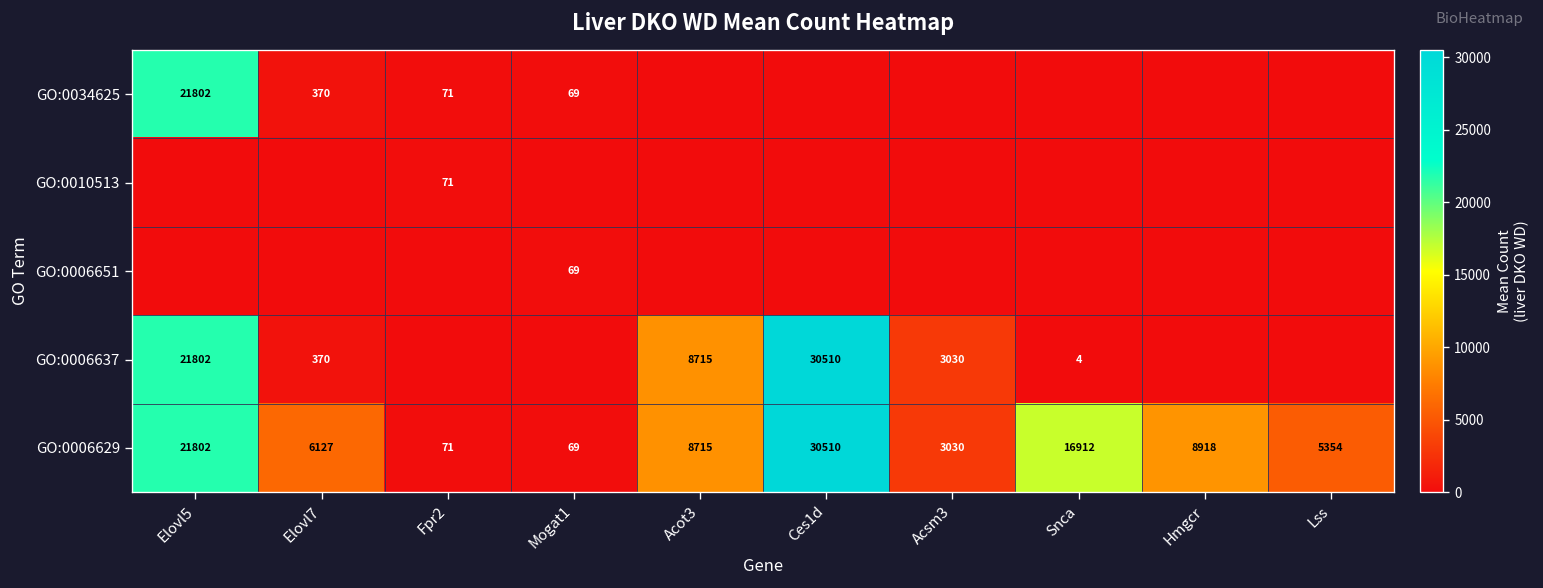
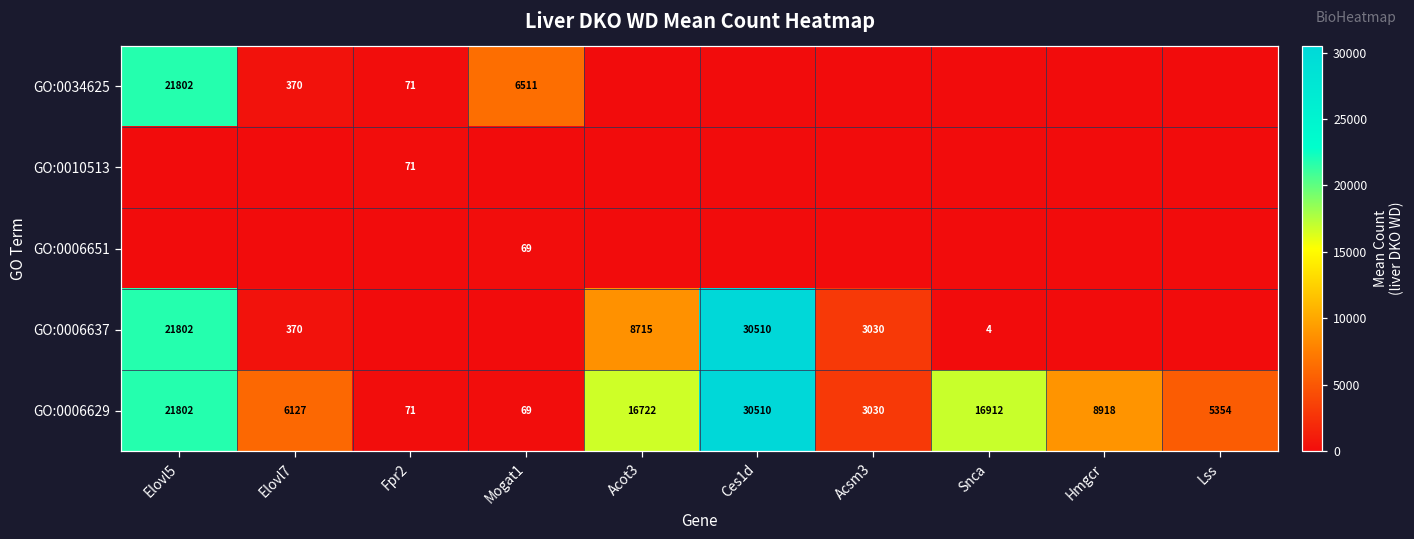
GO:0034625, Mogat1: 69 -> 6511
GO:0006629, Acot3: 8715 -> 16722
